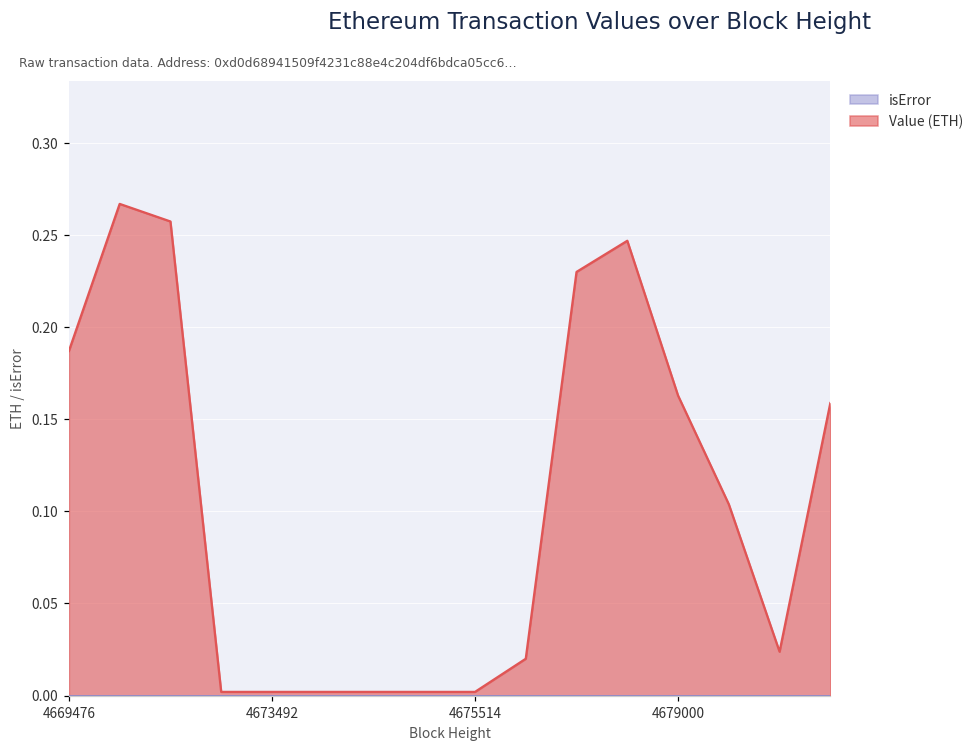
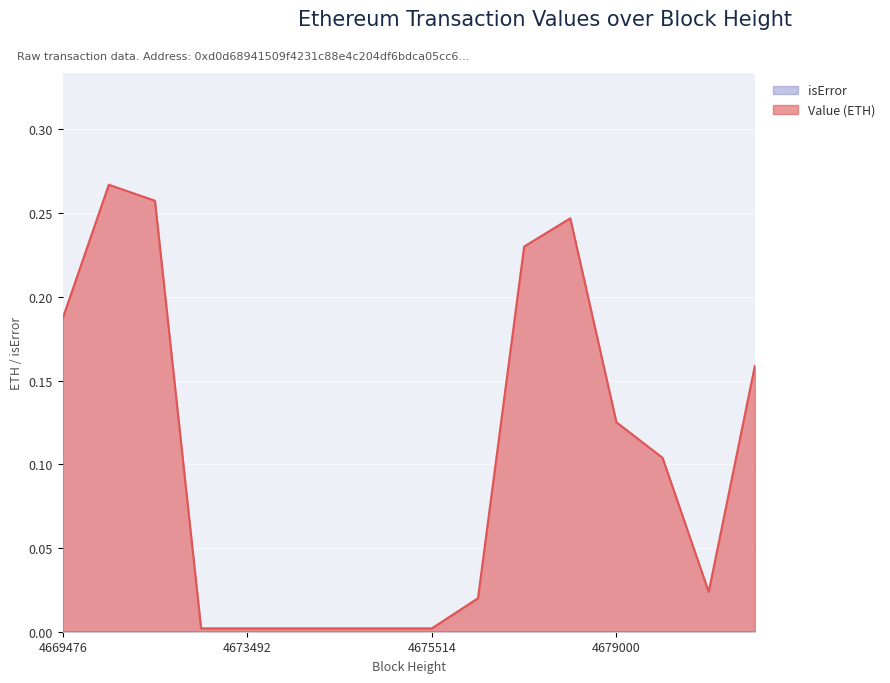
Value (ETH), 4679000: 0.163 -> 0.125
